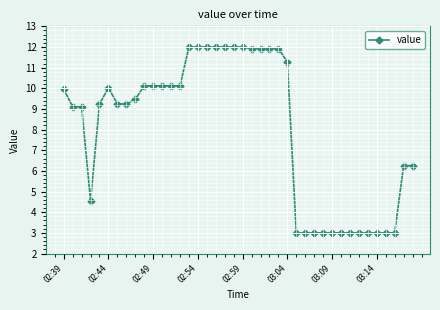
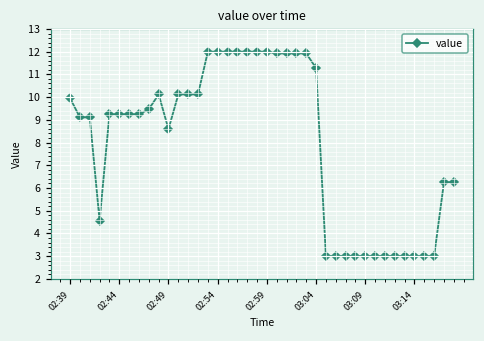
02:44: 10.0 -> 9.2
02:49: 10.1 -> 8.6
